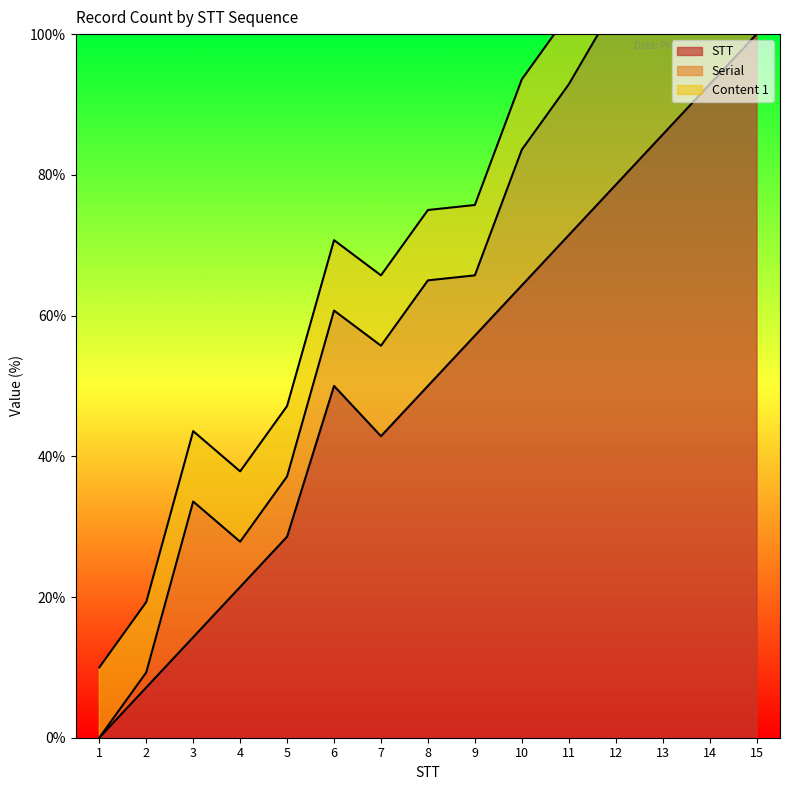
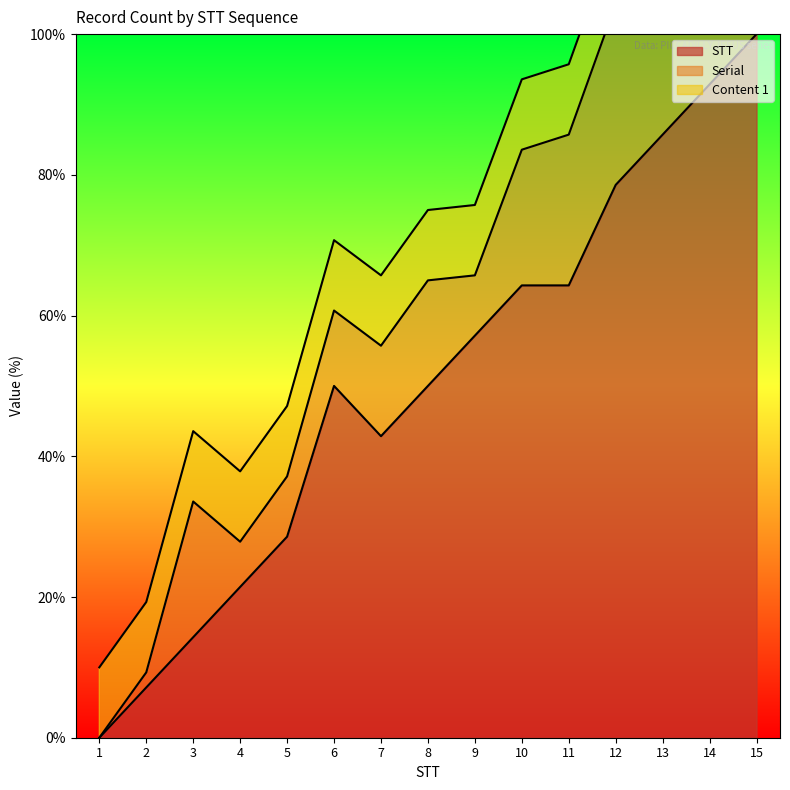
STT, 11: 71% -> 64%
